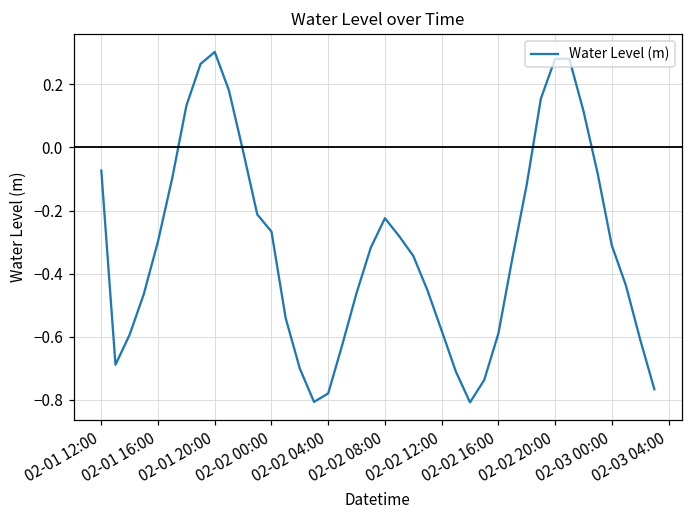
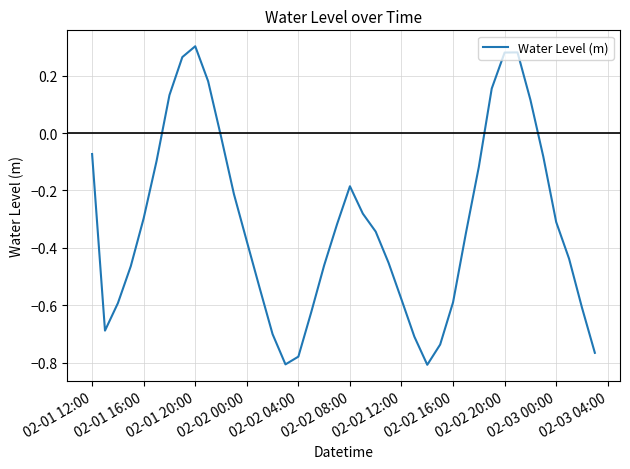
02-02 00:00: -0.27 -> -0.38
02-02 08:00: -0.22 -> -0.19
